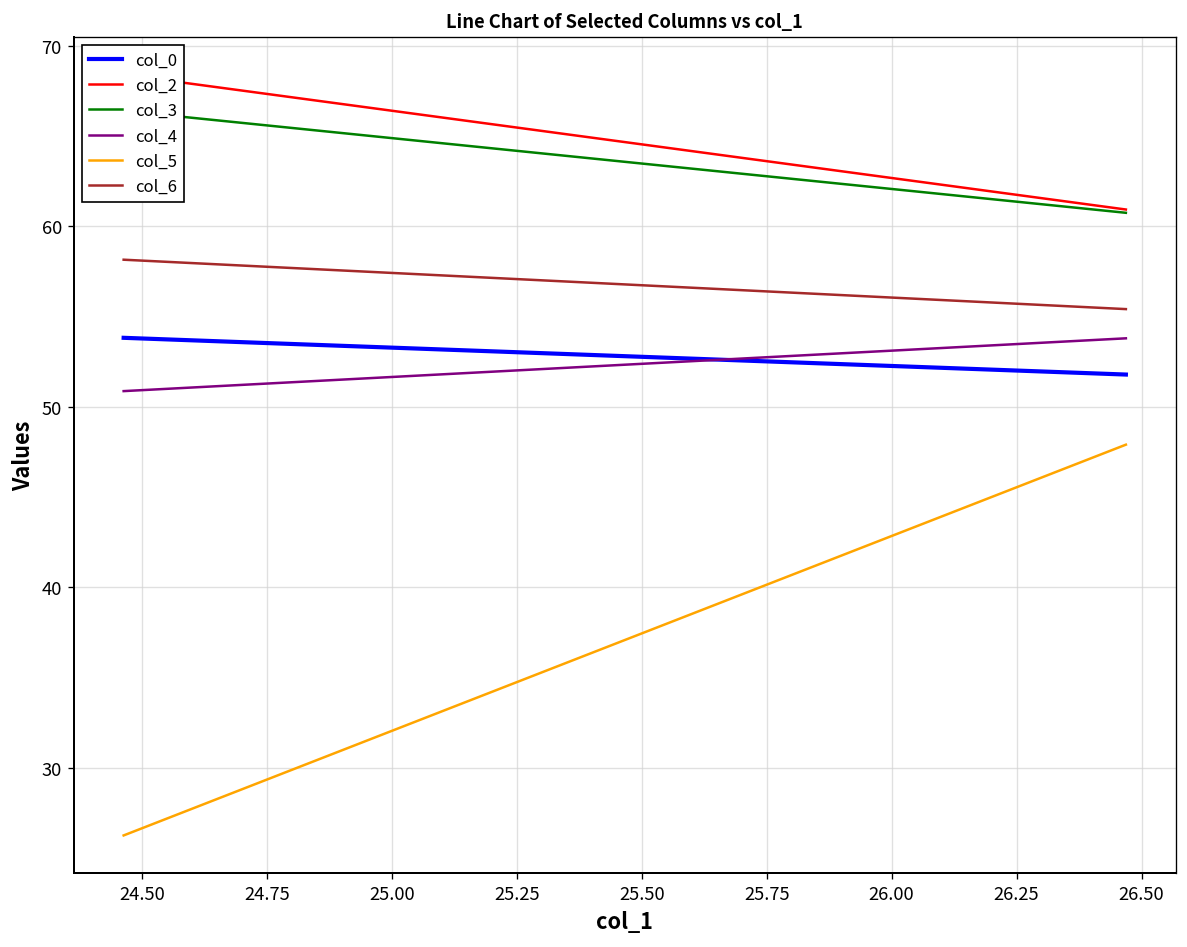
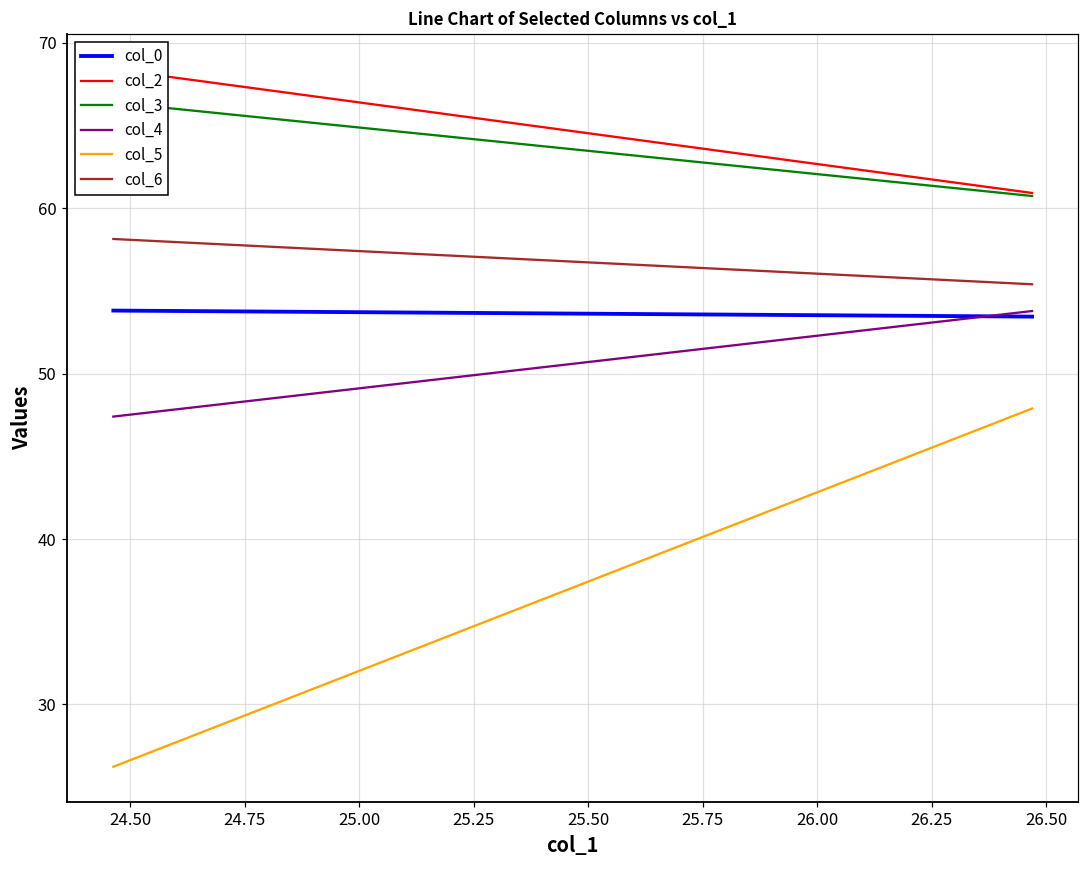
col_4, 24.50: 50.9 -> 47.4
col_0, 26.50: 51.8 -> 53.4
